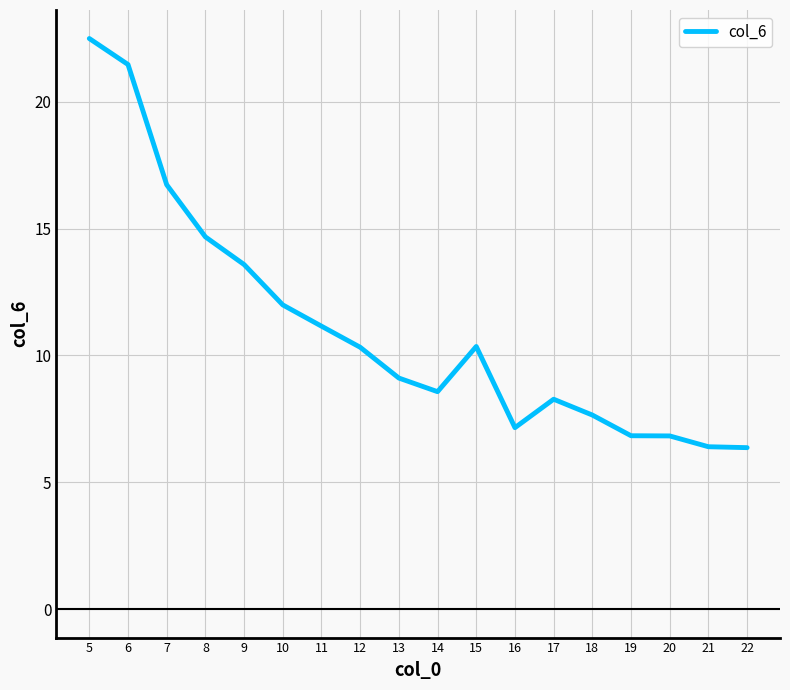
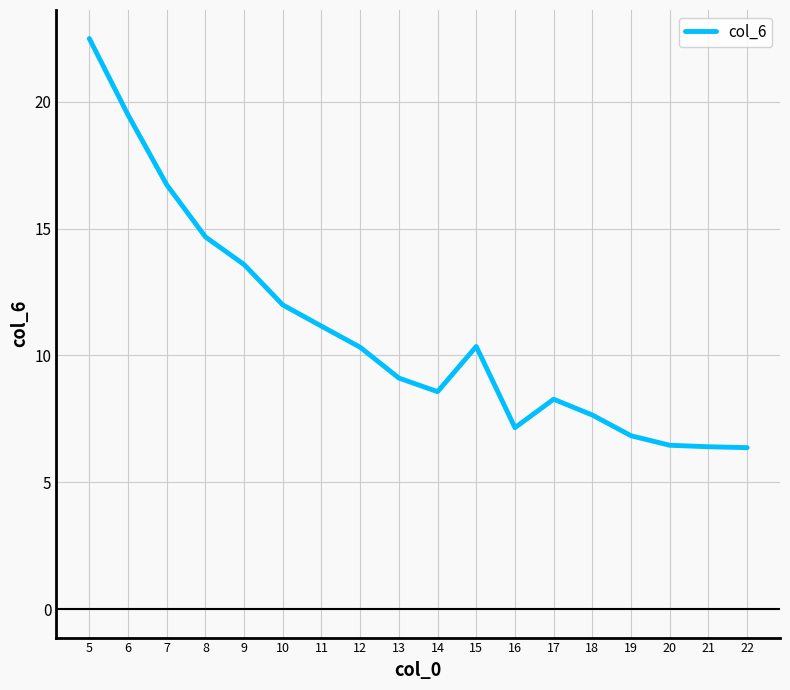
6: 21.5 -> 19.5
20: 6.8 -> 6.5
